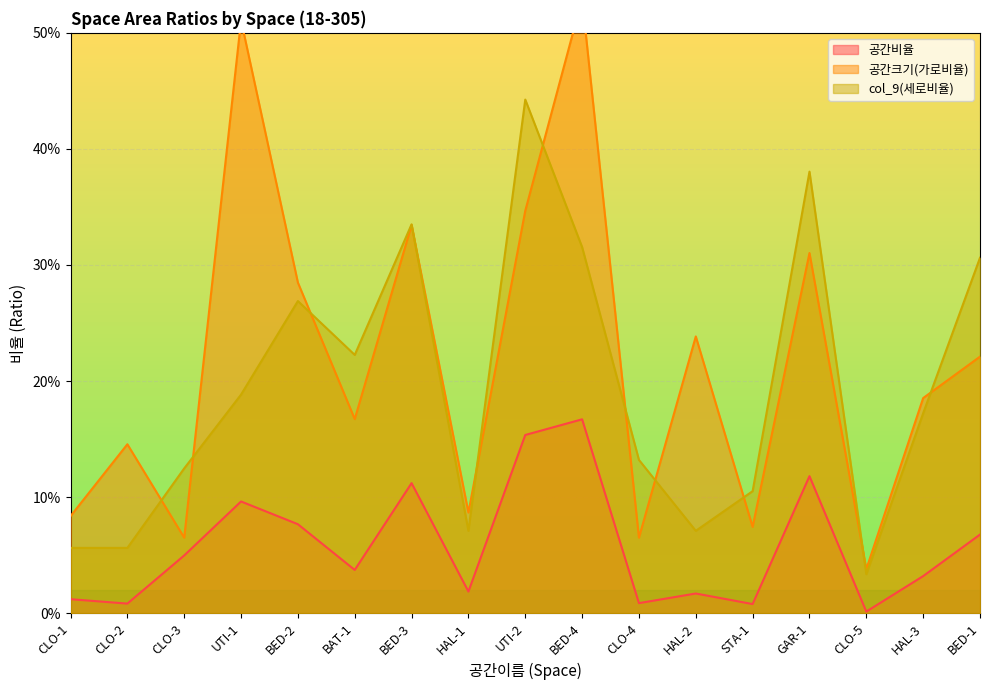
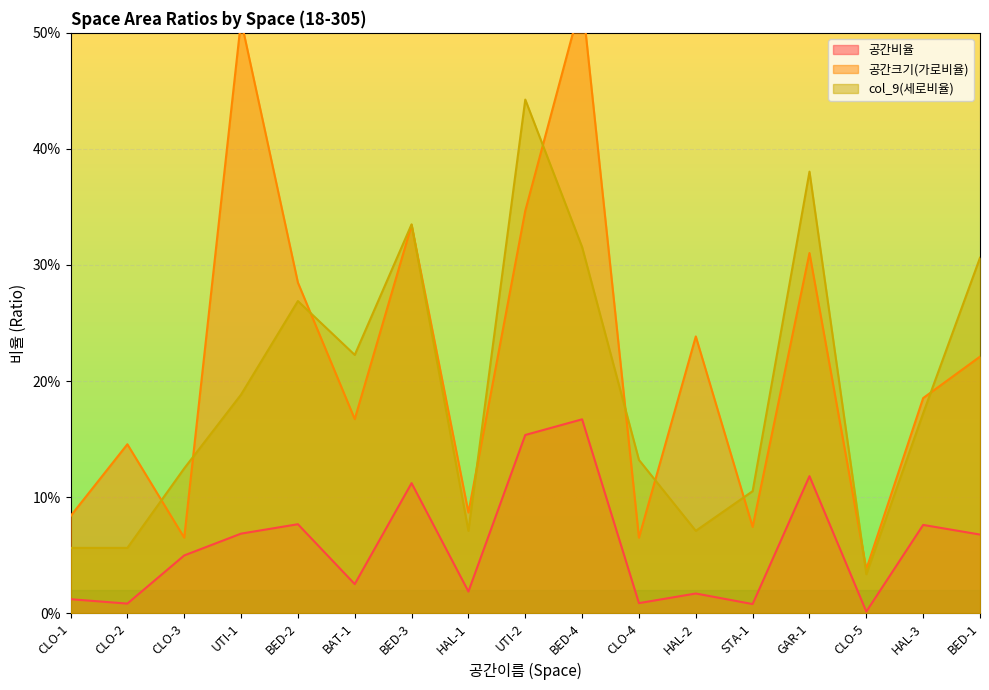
공간비율, UTI-1: 9.6% -> 6.9%
공간비율, BAT-1: 3.7% -> 2.5%
공간비율, HAL-3: 3.2% -> 7.6%
